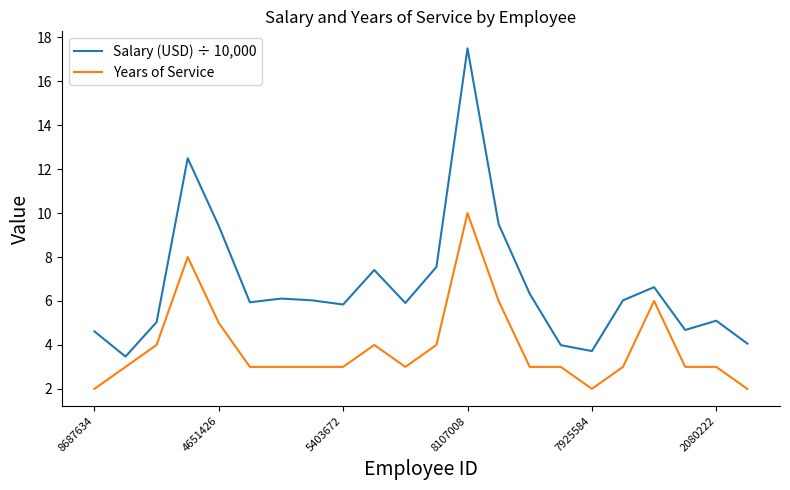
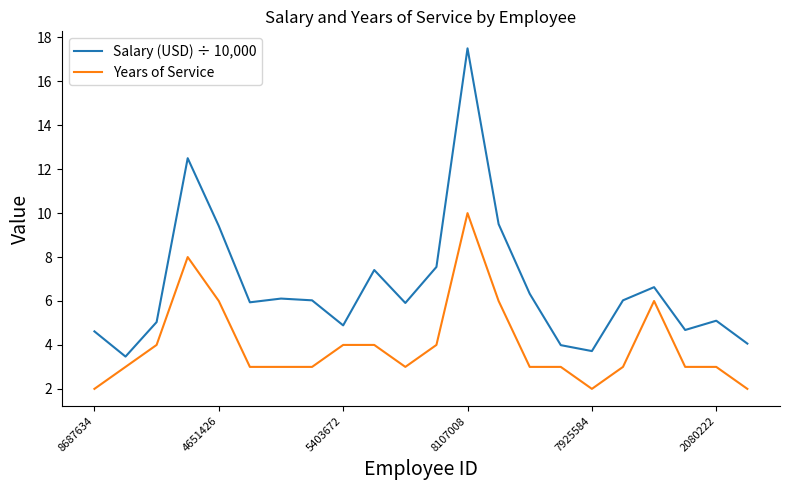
Years of Service, 4651426: 5 -> 6
Salary (USD) ÷ 10,000, 5403672: 5.8 -> 4.9
Years of Service, 5403672: 3 -> 4
